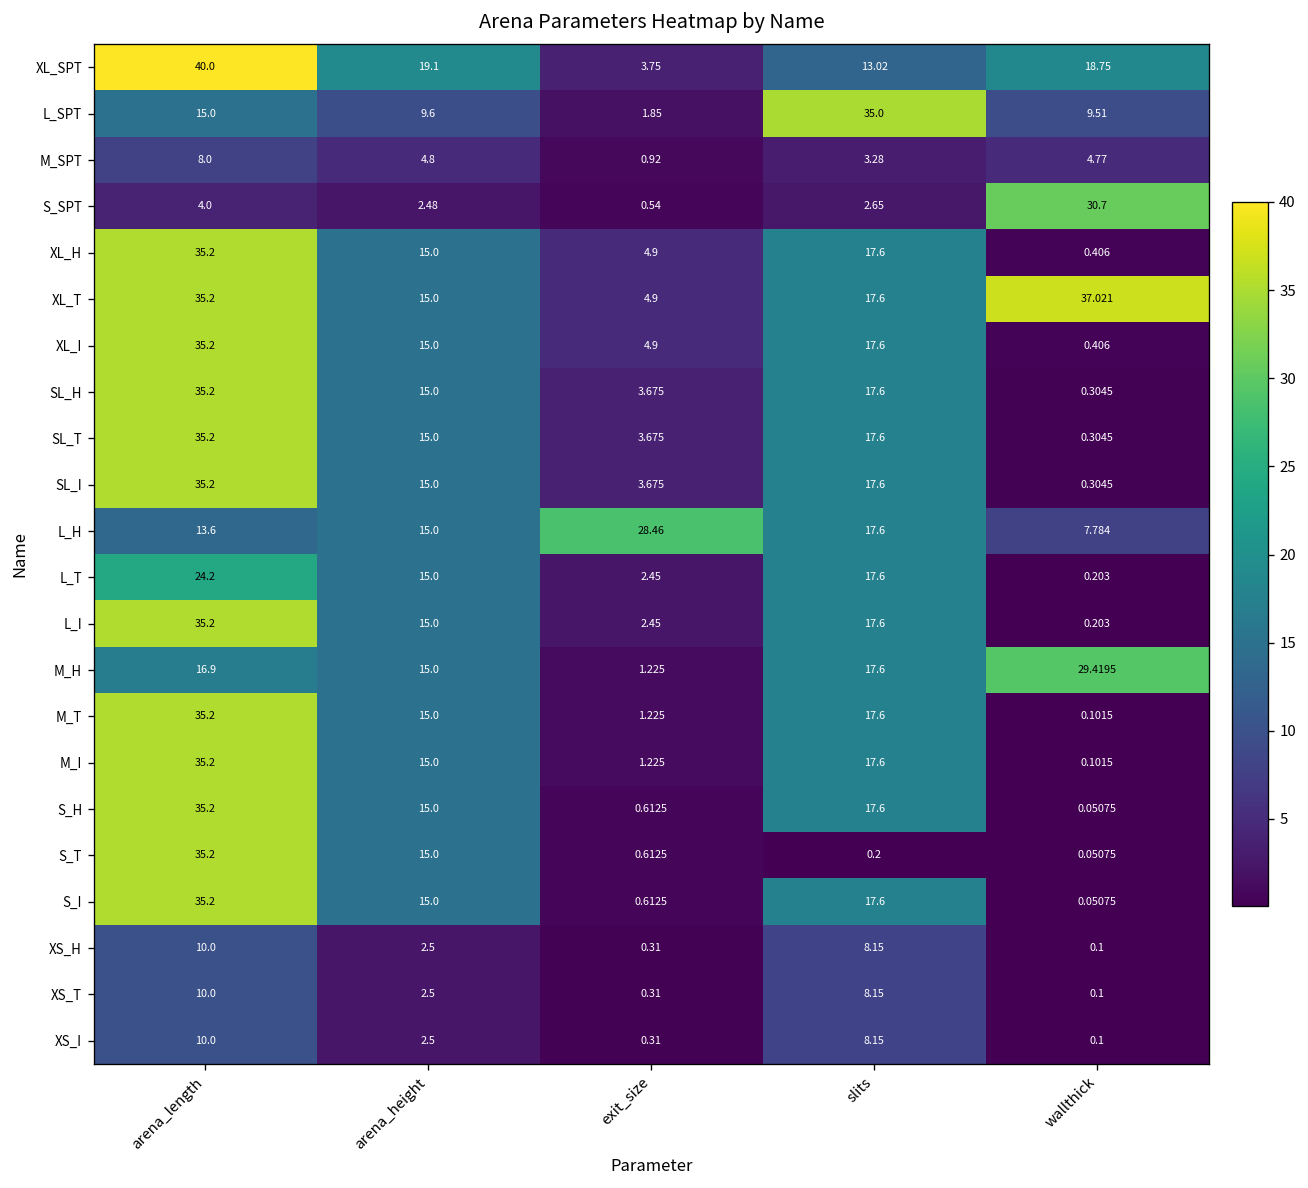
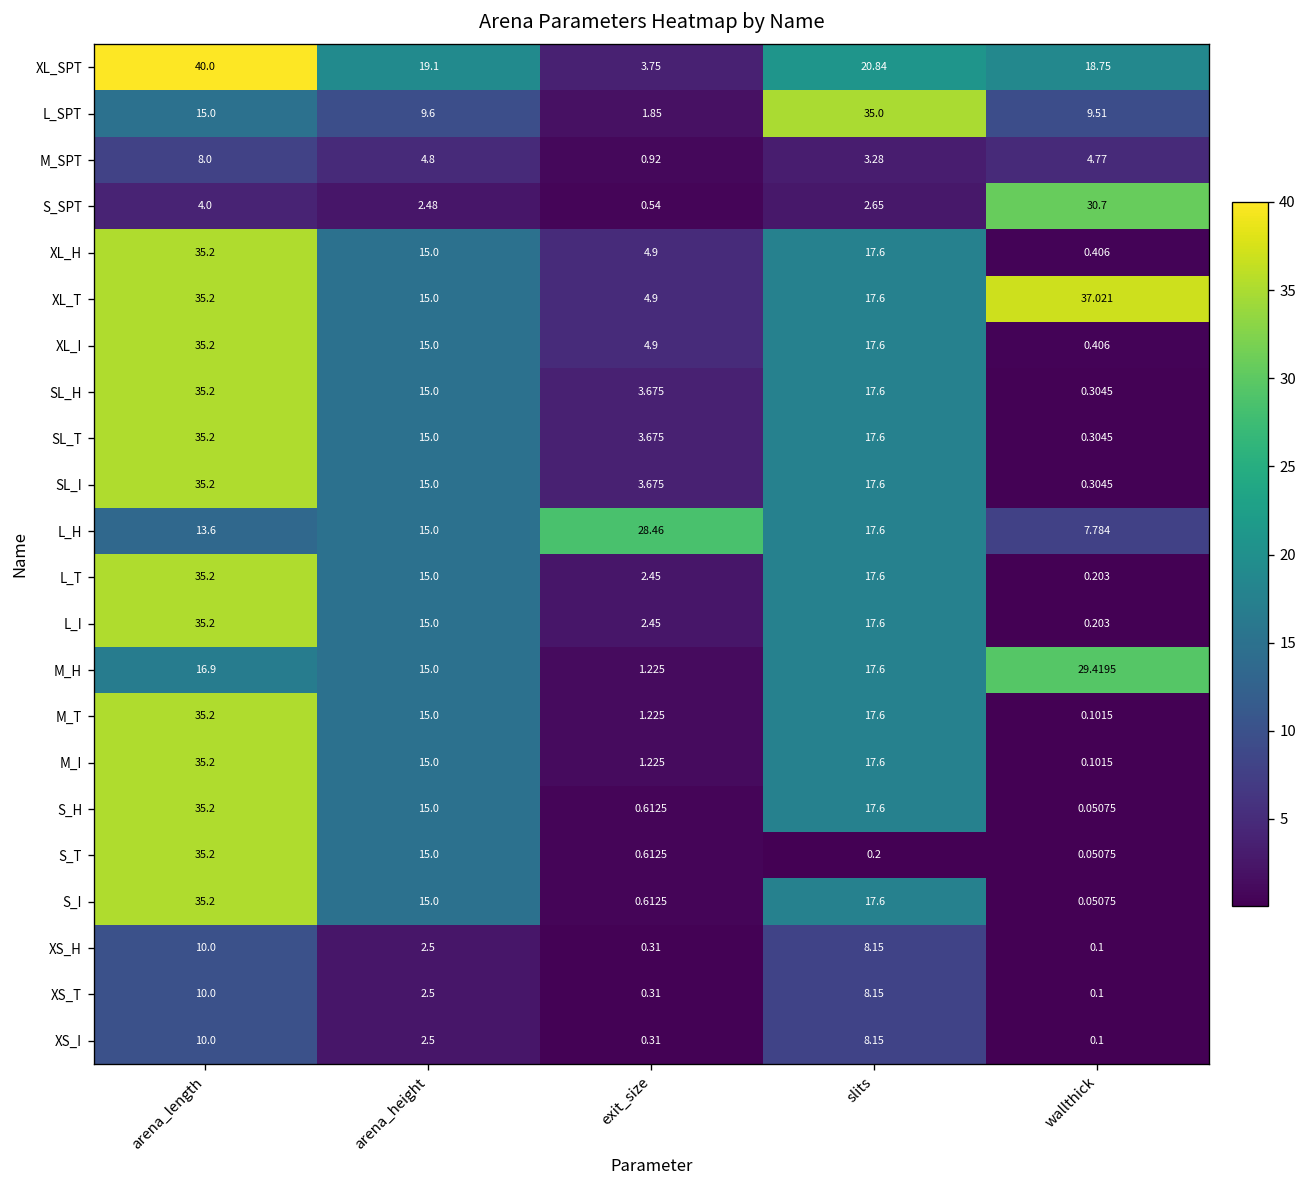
XL_SPT, slits: 13.02 -> 20.84
L_T, arena_length: 24.2 -> 35.2
